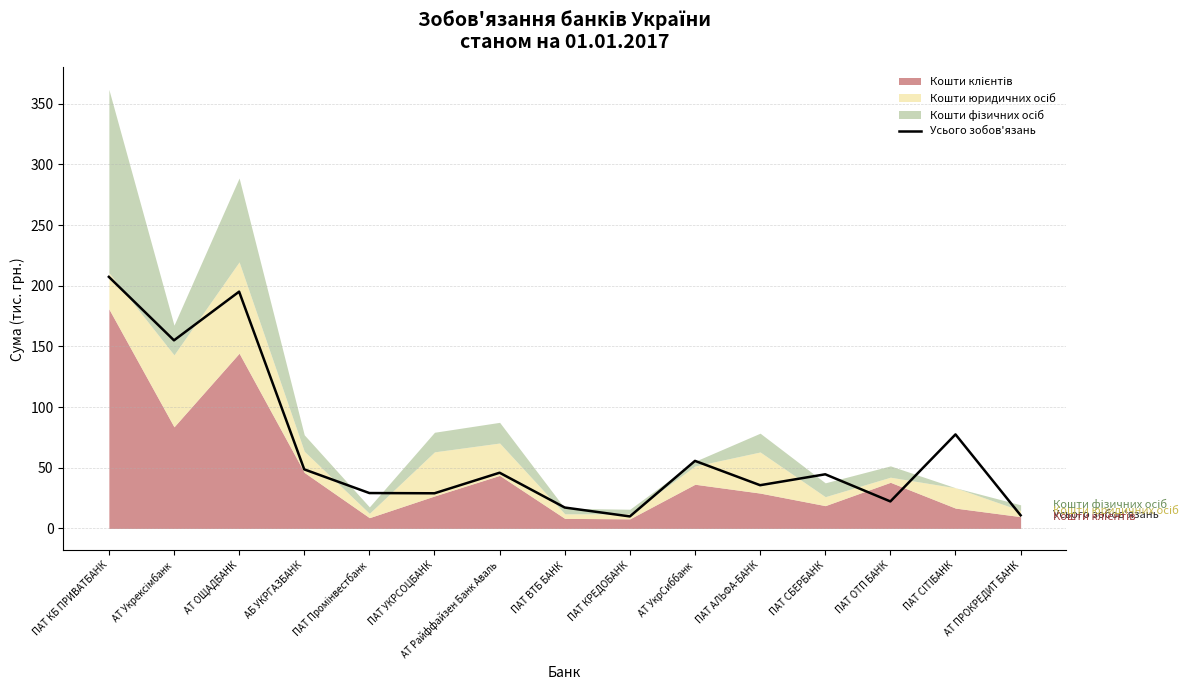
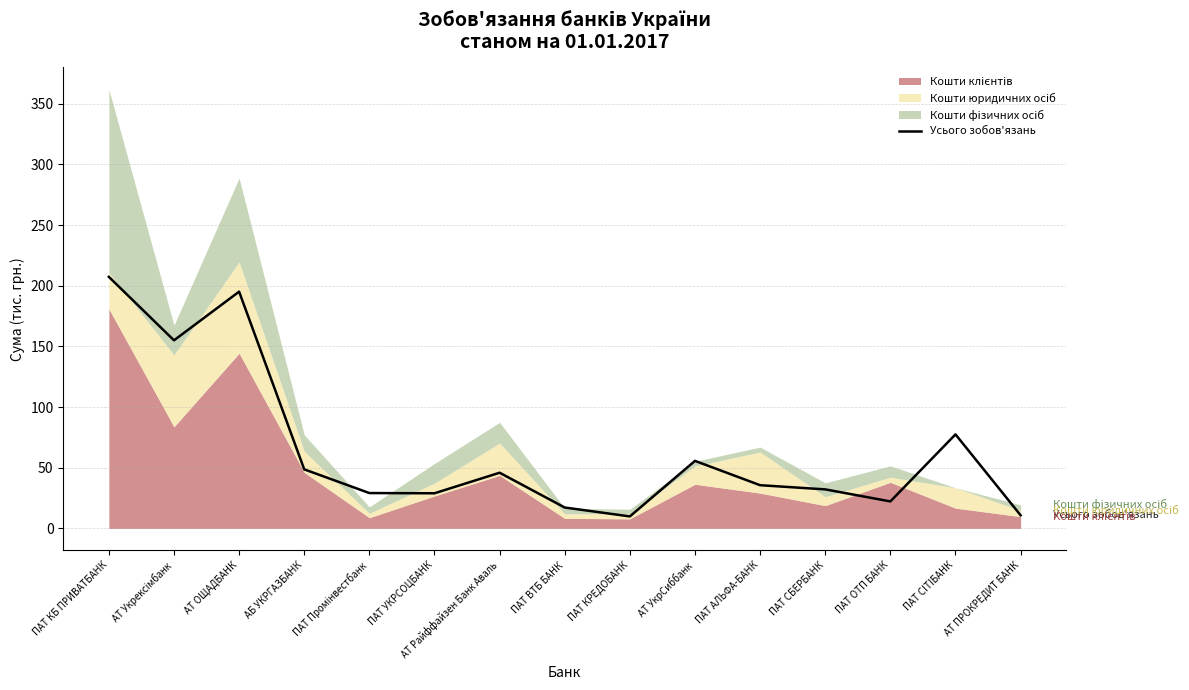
Кошти юридичних осіб, ПАТ УКРСОЦБАНК: 36 -> 11
Кошти фізичних осіб, ПАТ АЛЬФА-БАНК: 15 -> 4
Усього зобов'язань, ПАТ СБЕРБАНК: 45 -> 32
